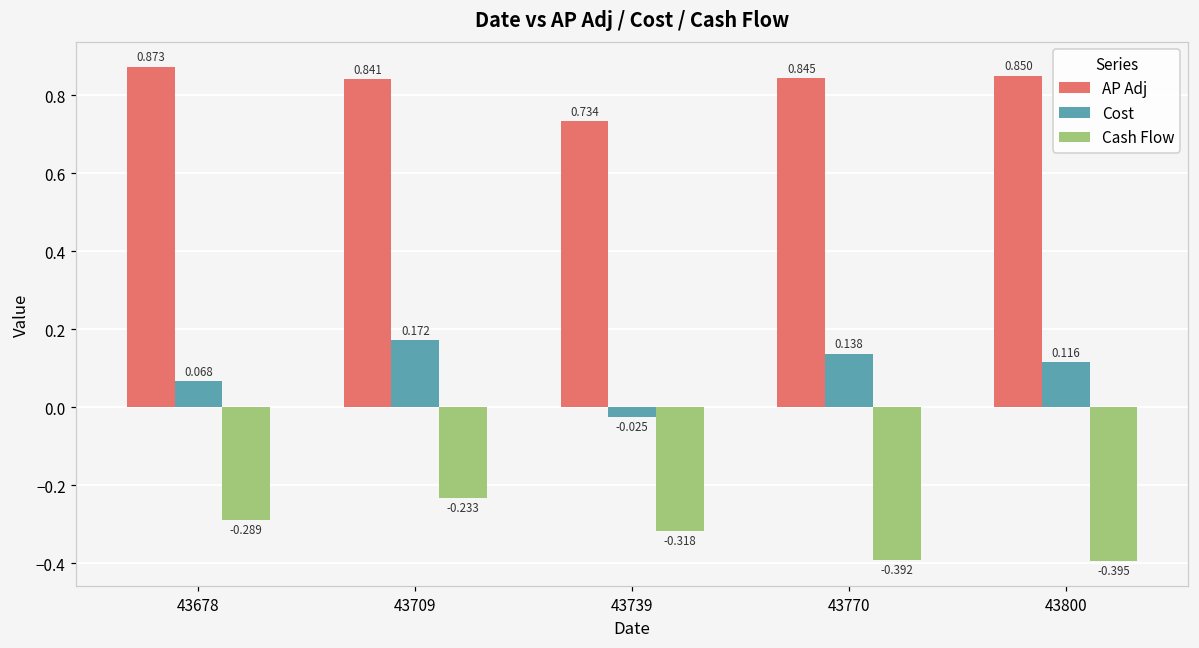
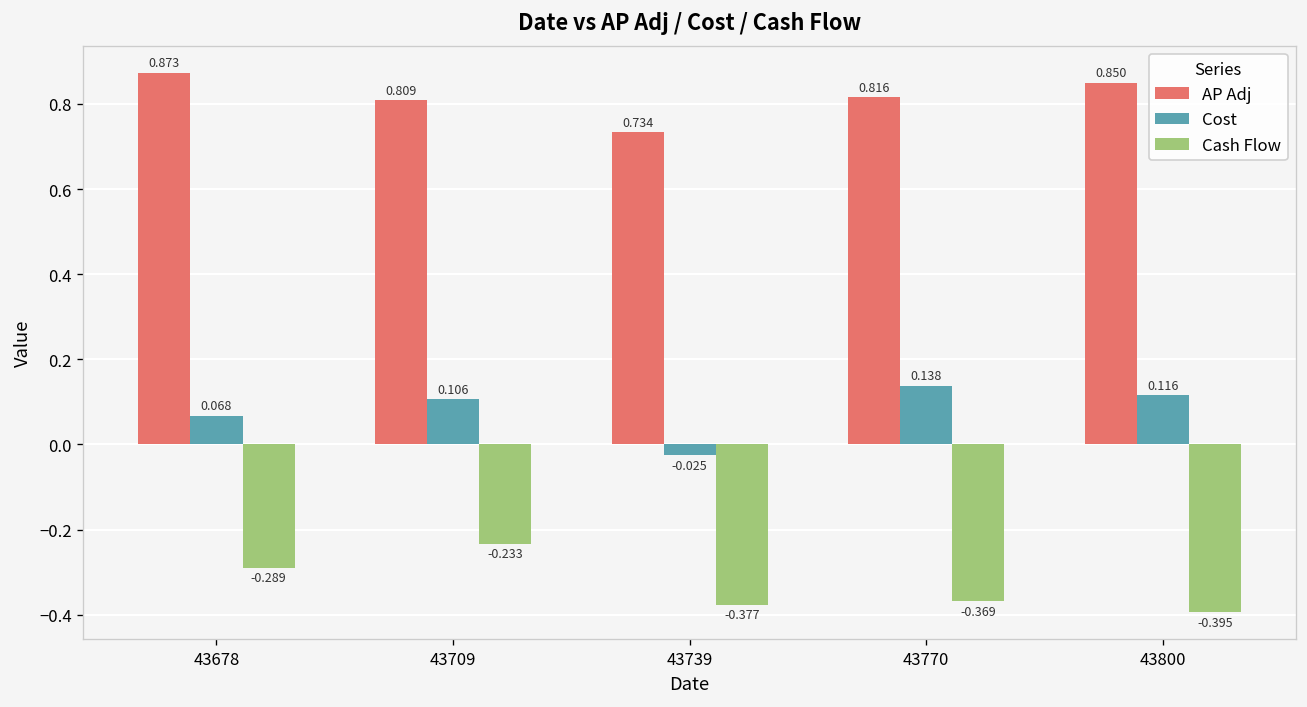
AP Adj, 43709: 0.841 -> 0.809
Cost, 43709: 0.172 -> 0.106
Cash Flow, 43739: -0.318 -> -0.377
AP Adj, 43770: 0.845 -> 0.816
Cash Flow, 43770: -0.392 -> -0.369
